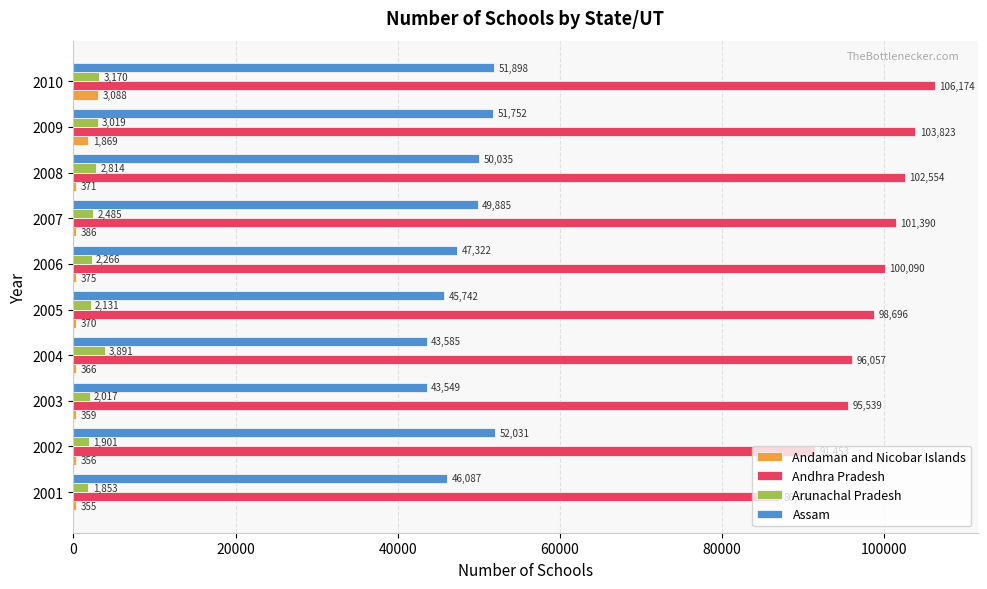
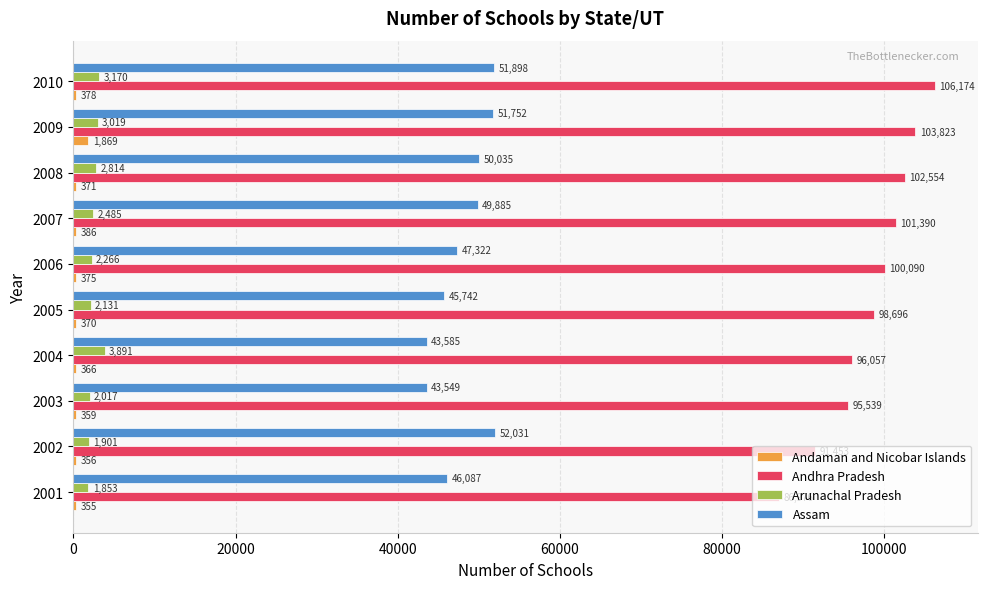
Andaman and Nicobar Islands, 2010: 3,088 -> 378
